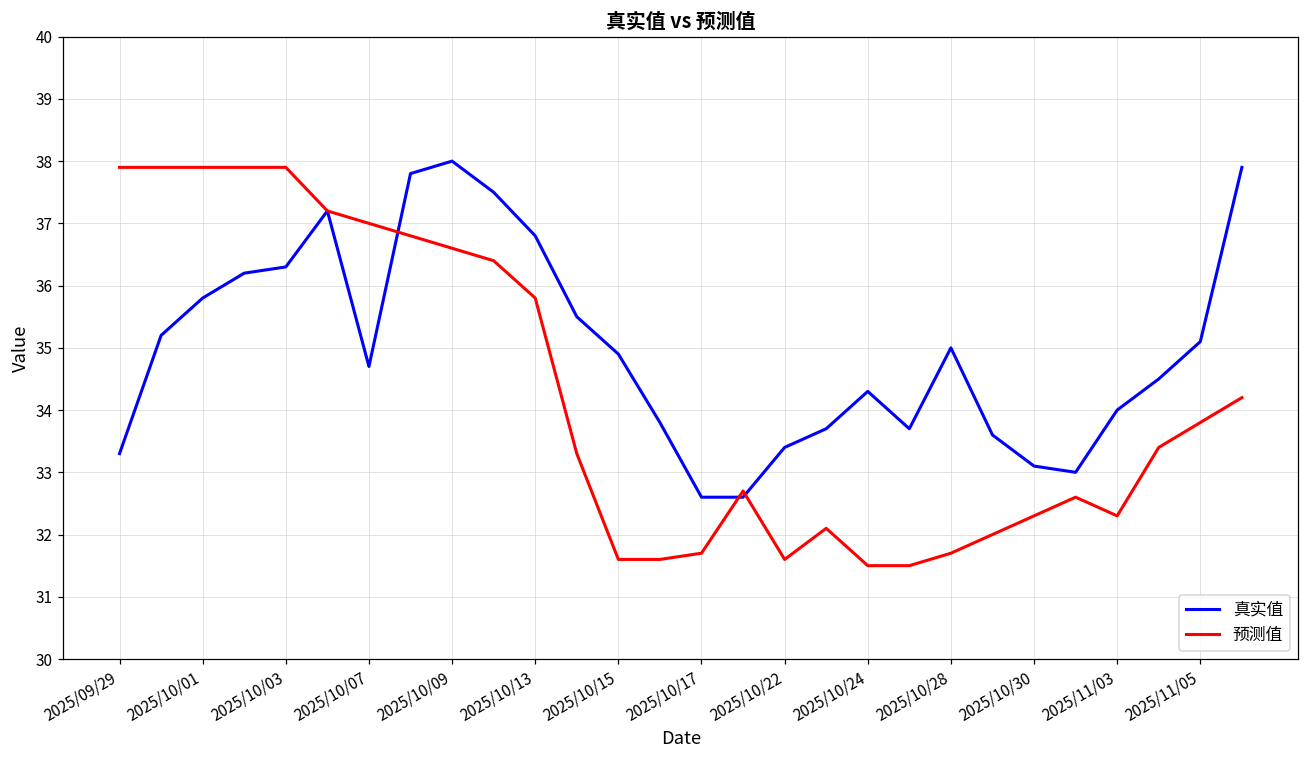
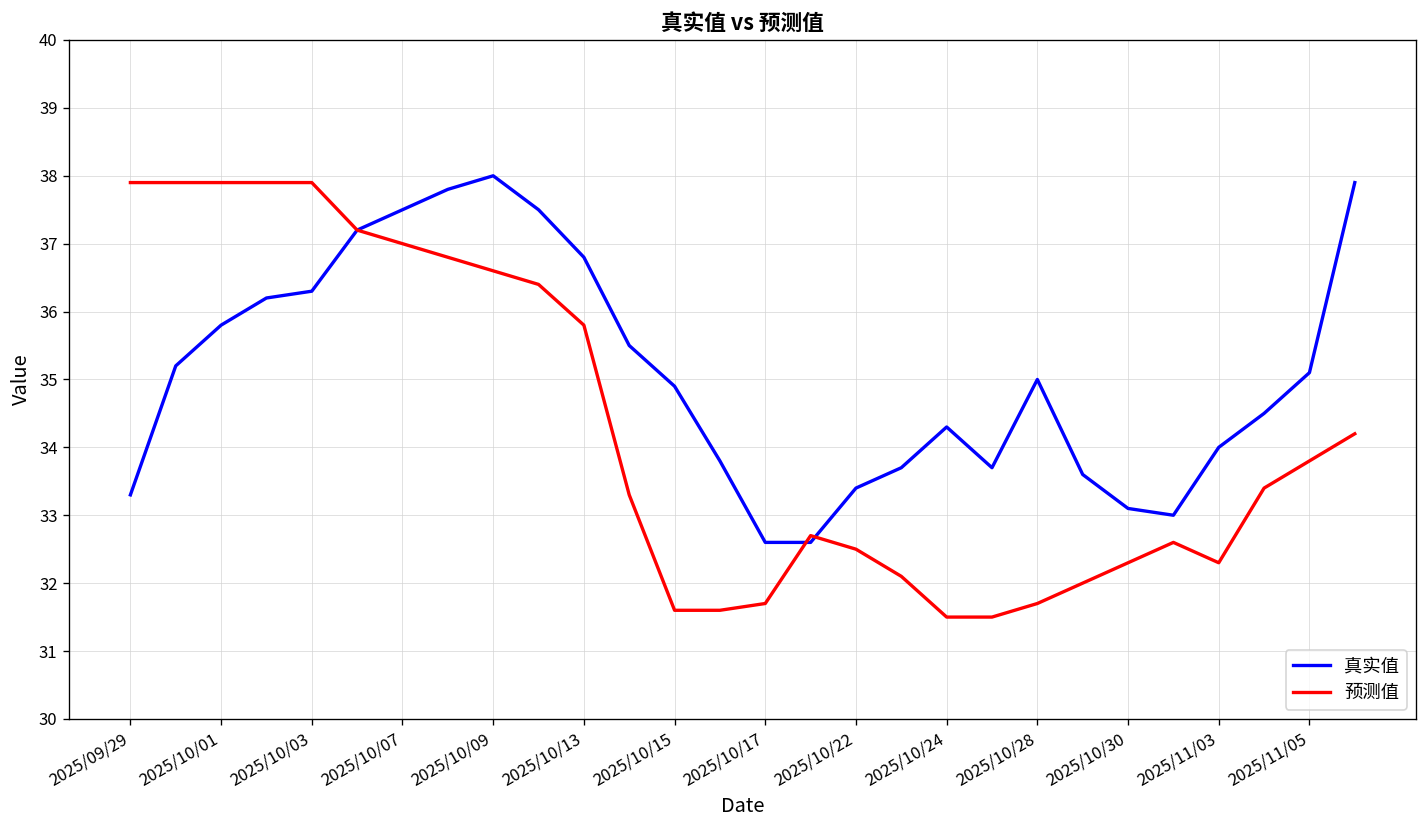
真实值, 2025/10/07: 34.7 -> 37.5
预测值, 2025/10/22: 31.6 -> 32.5
